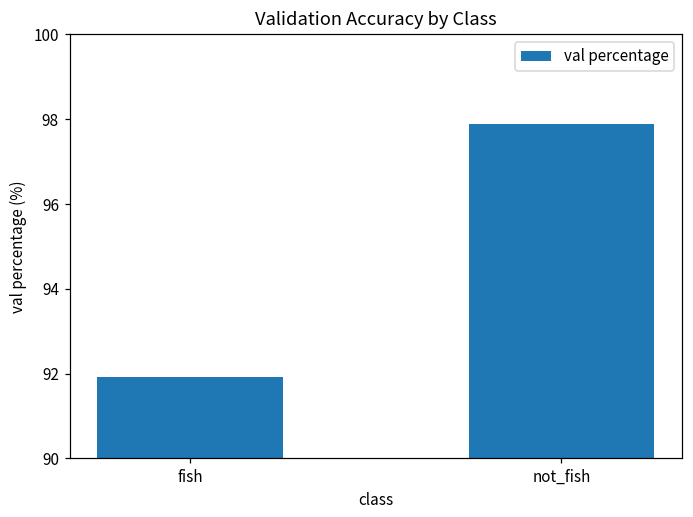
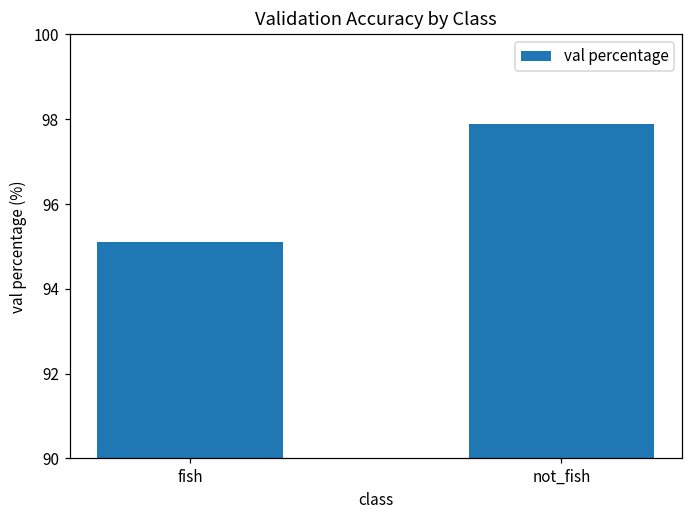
fish: 91.9 -> 95.1
